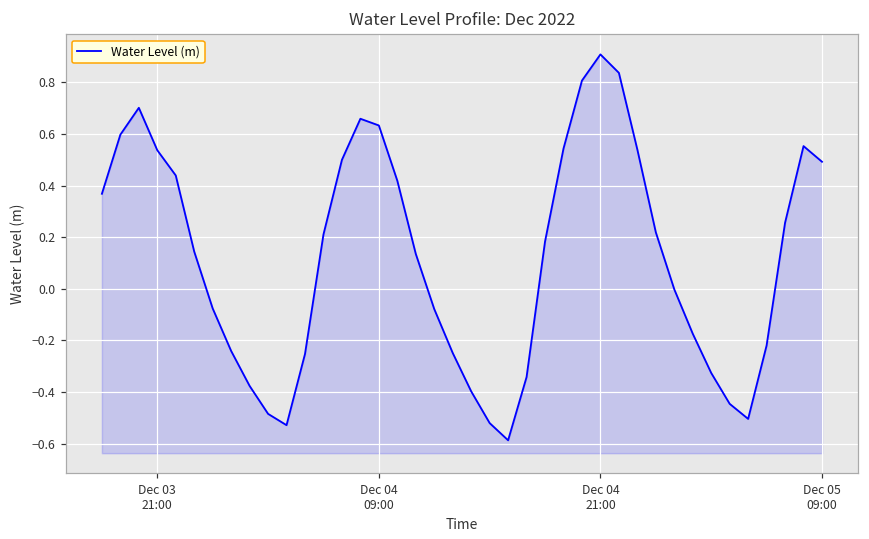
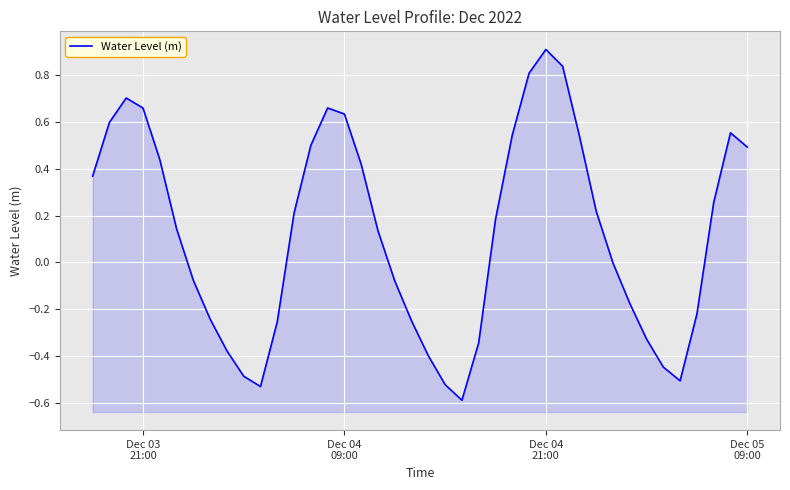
Dec 03 21:00: 0.54 -> 0.66
